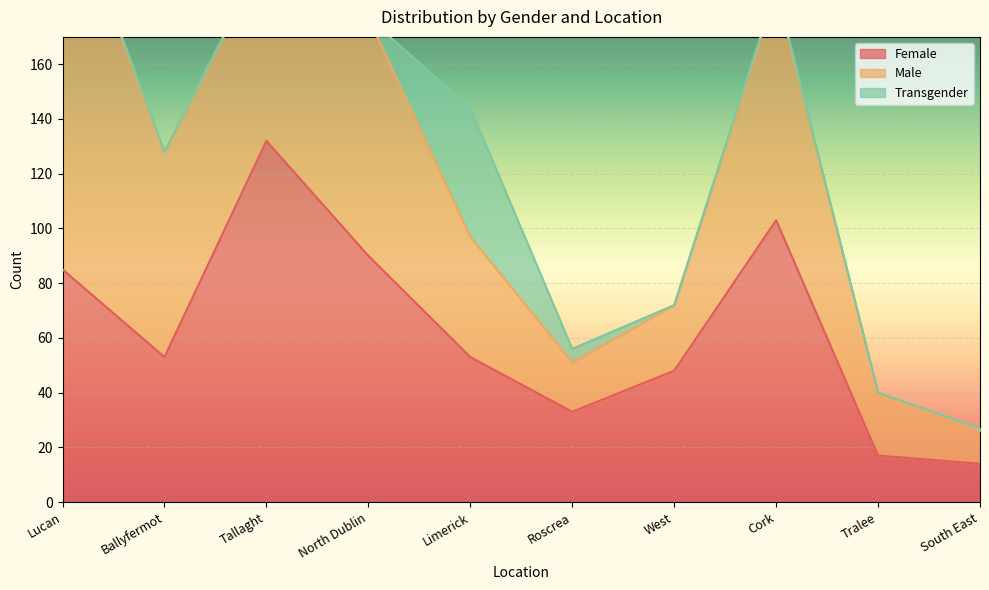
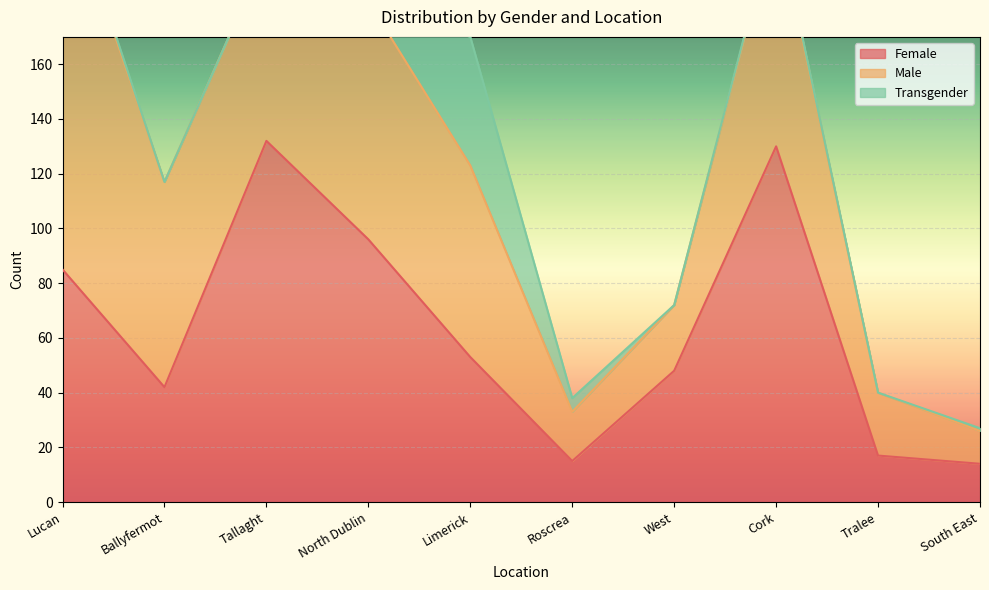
Female, Ballyfermot: 53 -> 42
Female, North Dublin: 90 -> 96
Male, Limerick: 44 -> 70
Female, Roscrea: 33 -> 15
Female, Cork: 103 -> 130
